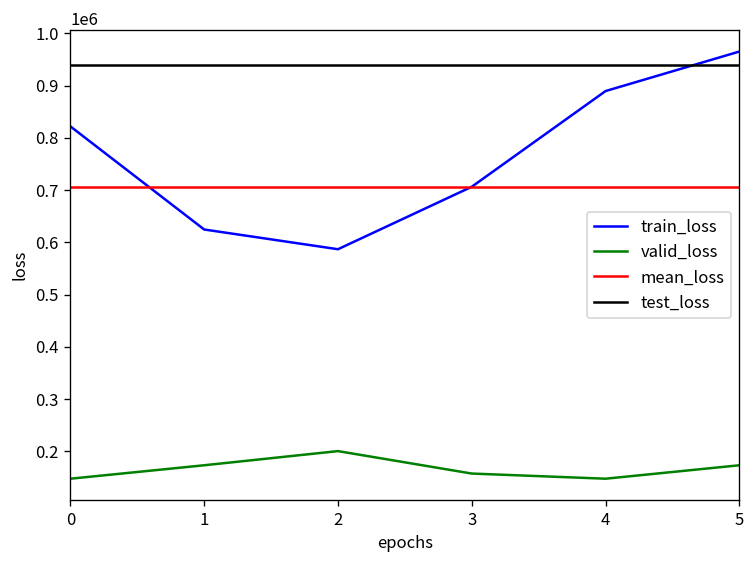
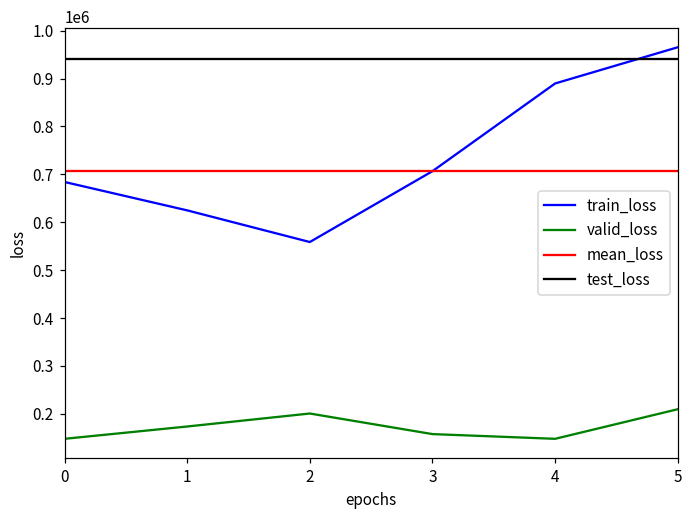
train_loss, 0: 820000 -> 680000
train_loss, 2: 590000 -> 560000
valid_loss, 5: 170000 -> 210000
